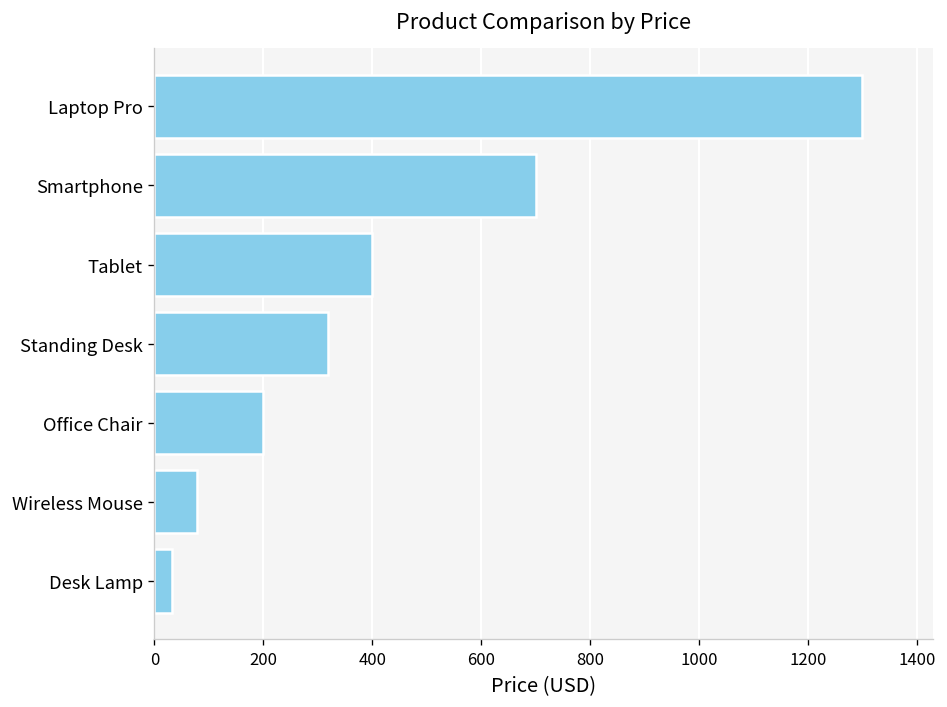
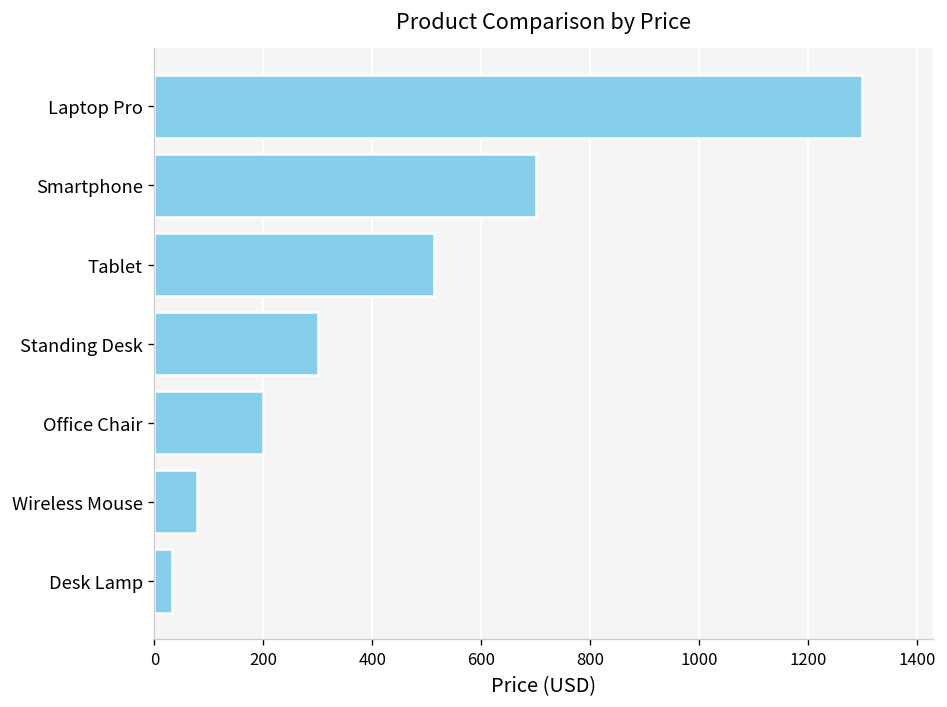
Tablet: 400 -> 510
Standing Desk: 320 -> 300
